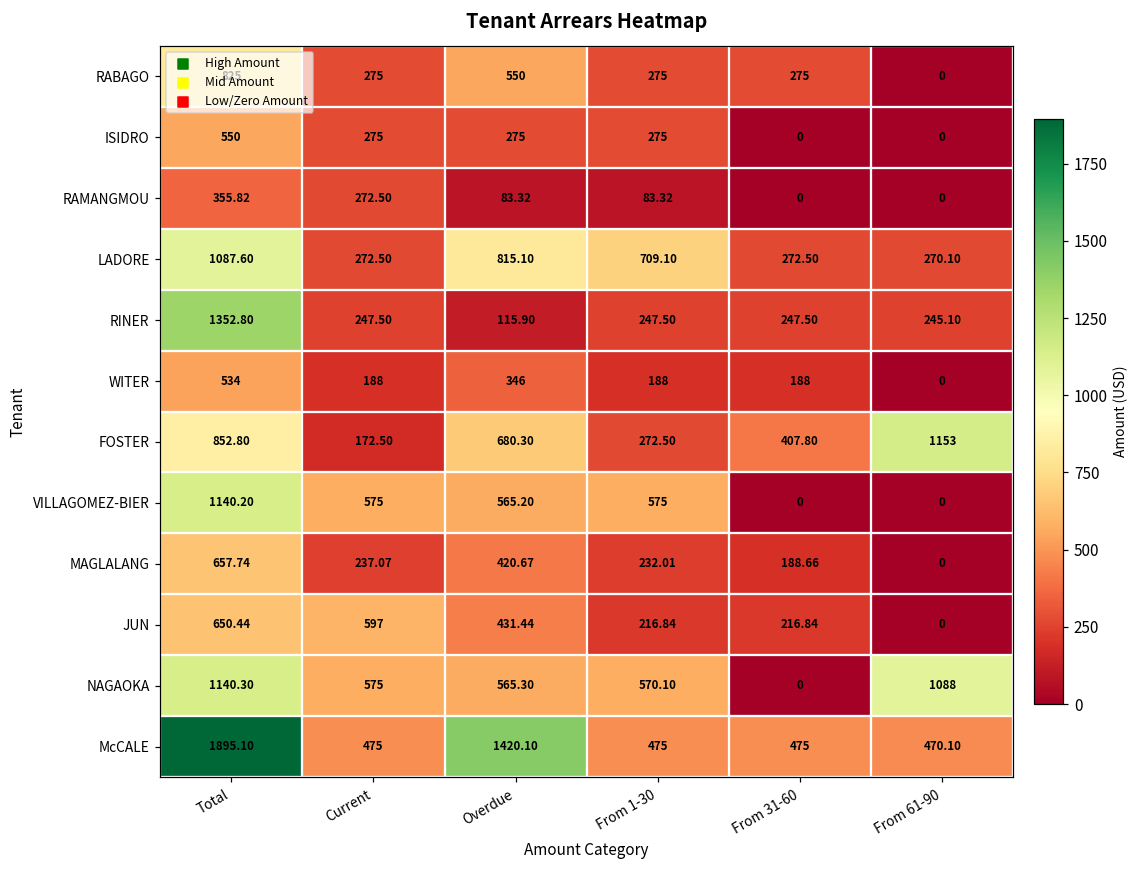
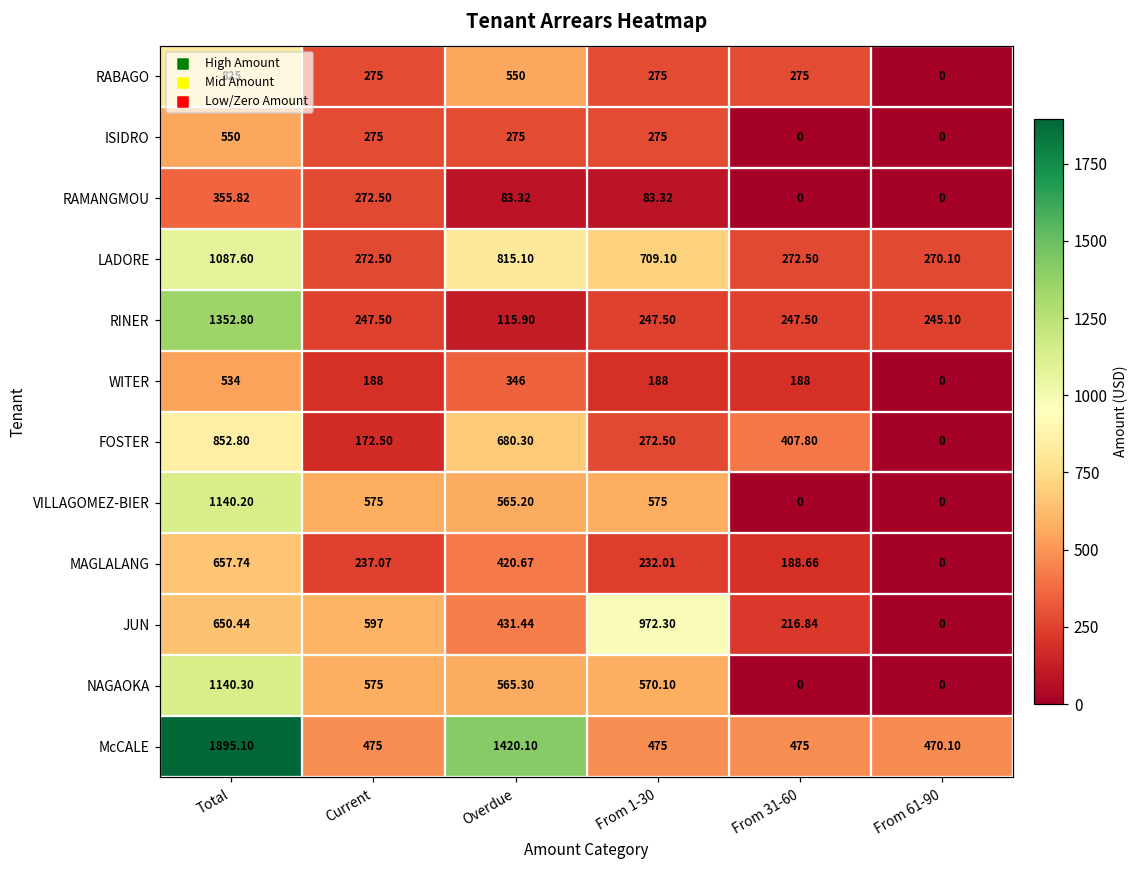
FOSTER, From 61-90: 1153 -> 0
JUN, From 1-30: 216.84 -> 972.30
NAGAOKA, From 61-90: 1088 -> 0
